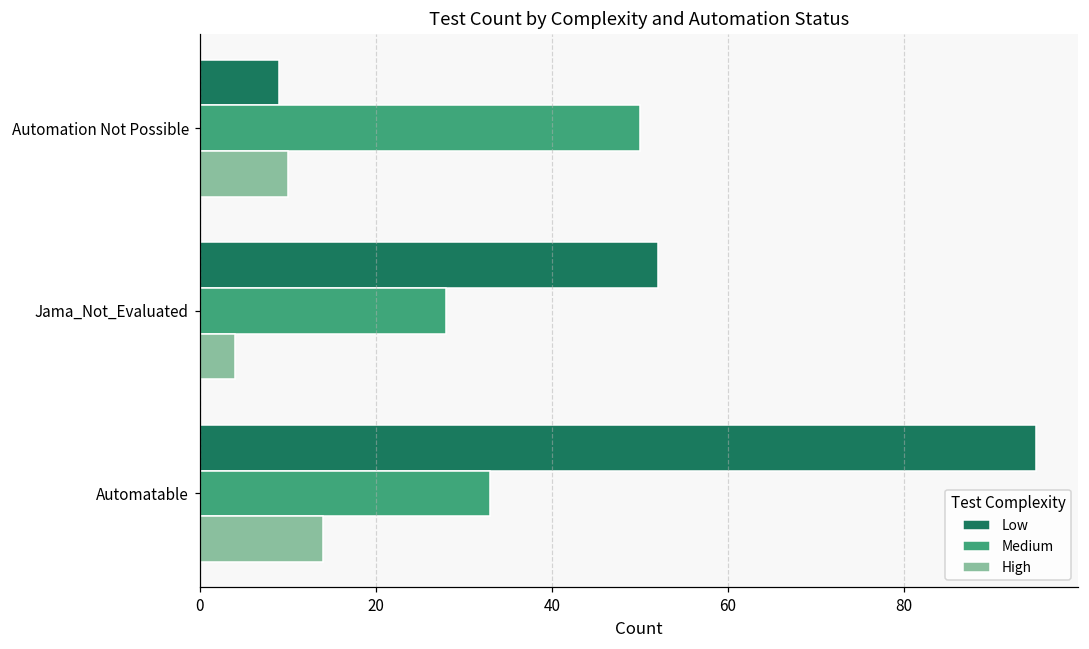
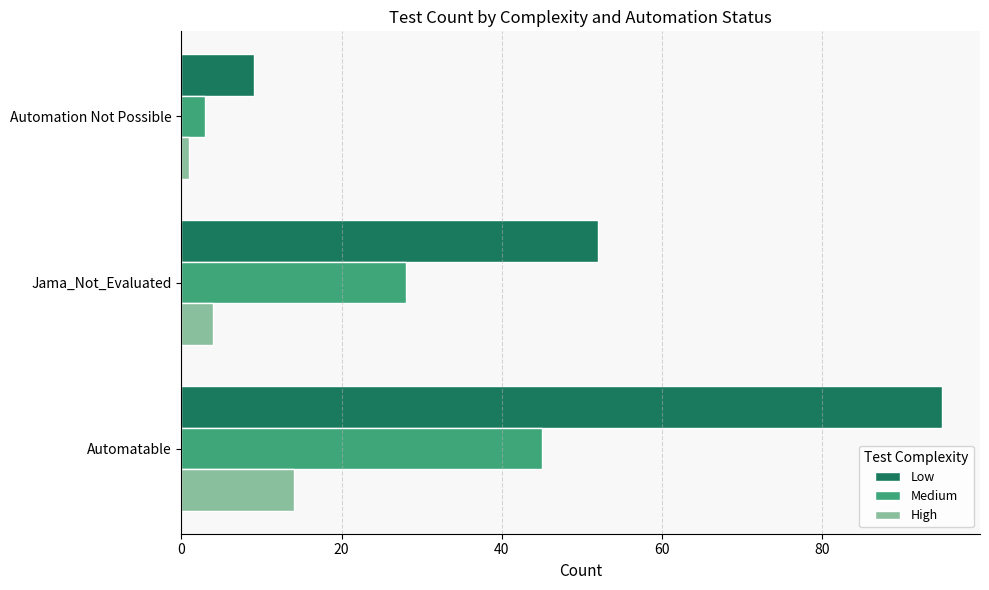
Medium, Automation Not Possible: 50 -> 3
High, Automation Not Possible: 10 -> 1
Medium, Automatable: 33 -> 45
